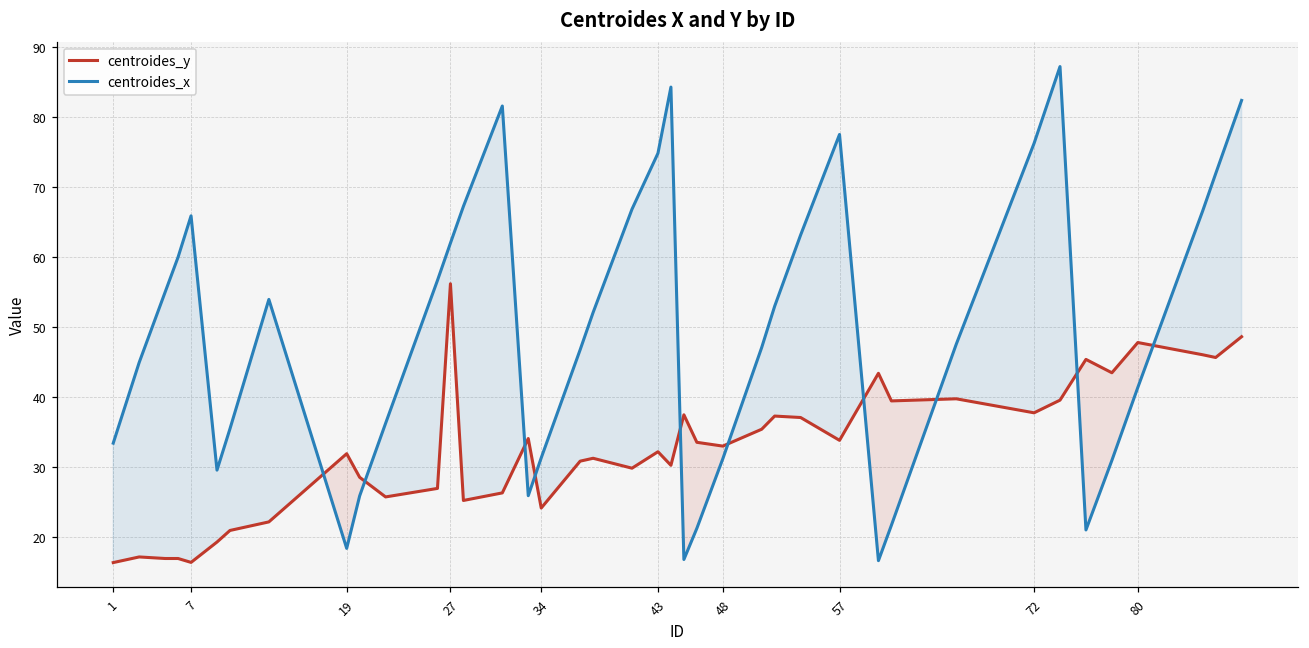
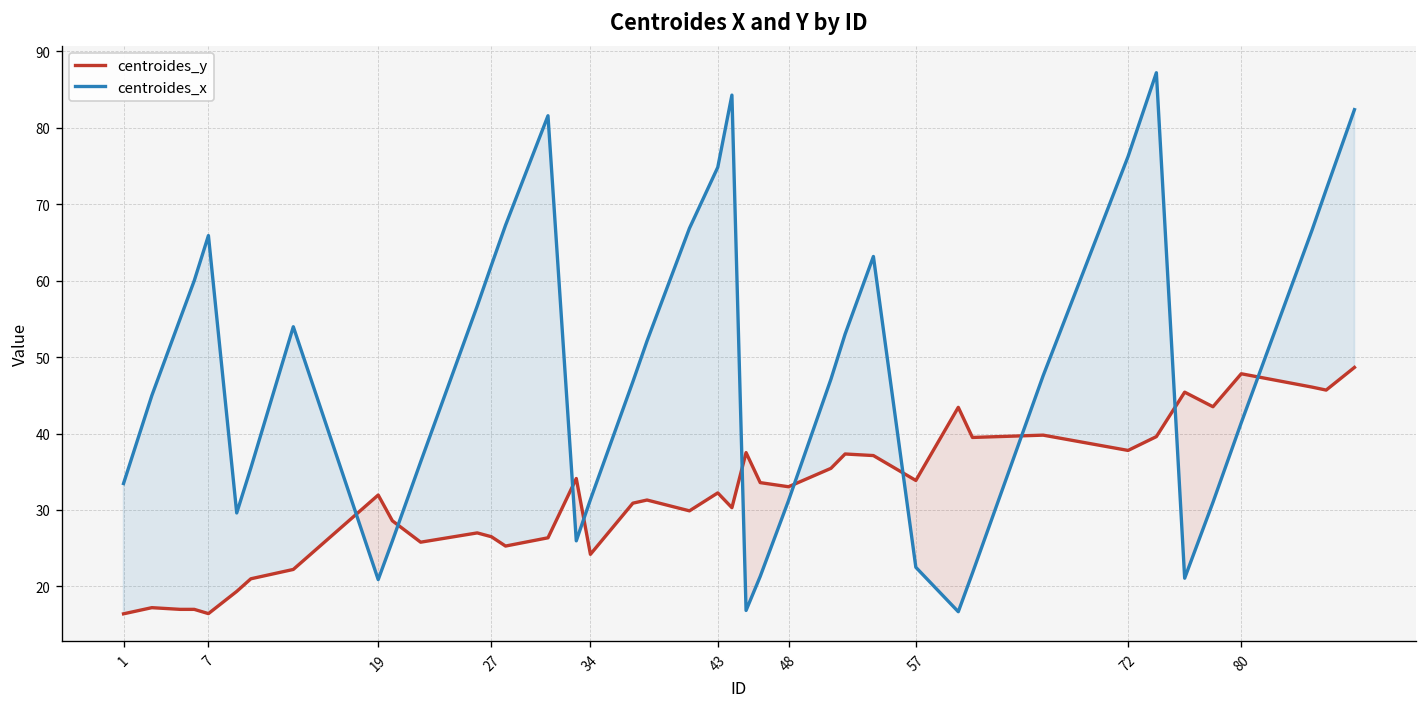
centroides_x, 19: 18 -> 21
centroides_y, 27: 56 -> 27
centroides_x, 57: 78 -> 23
